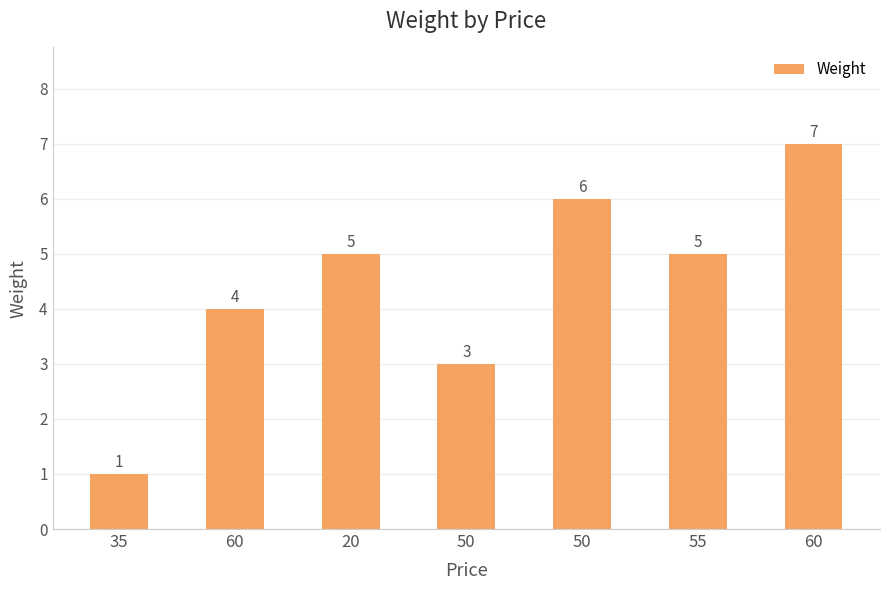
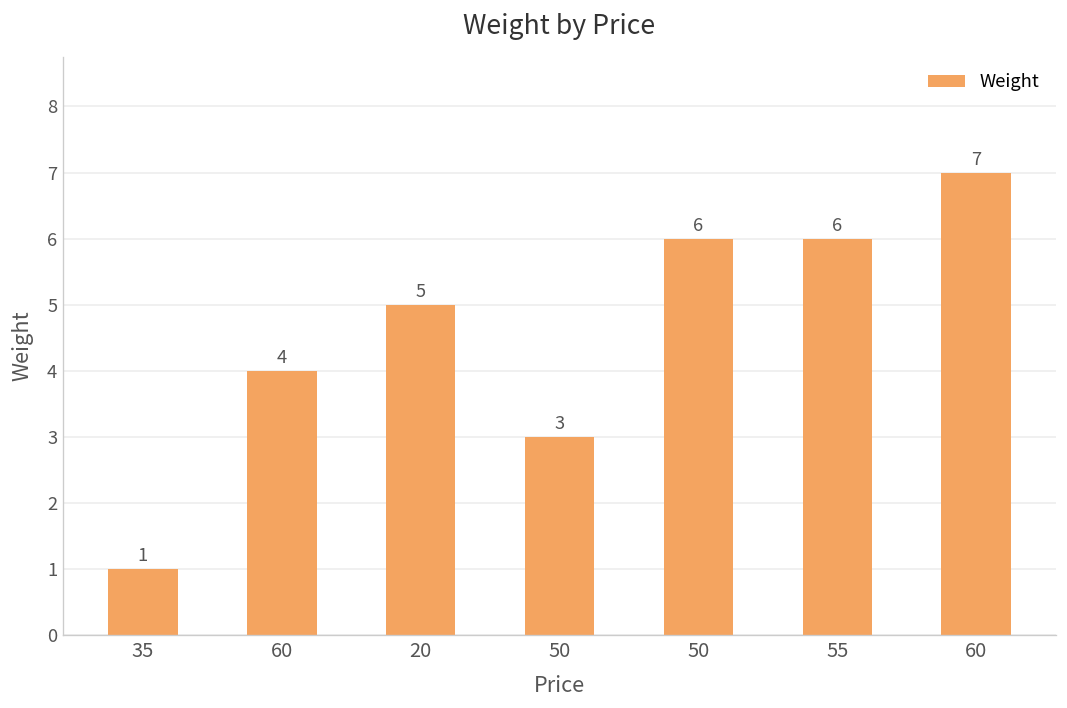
55: 5 -> 6
